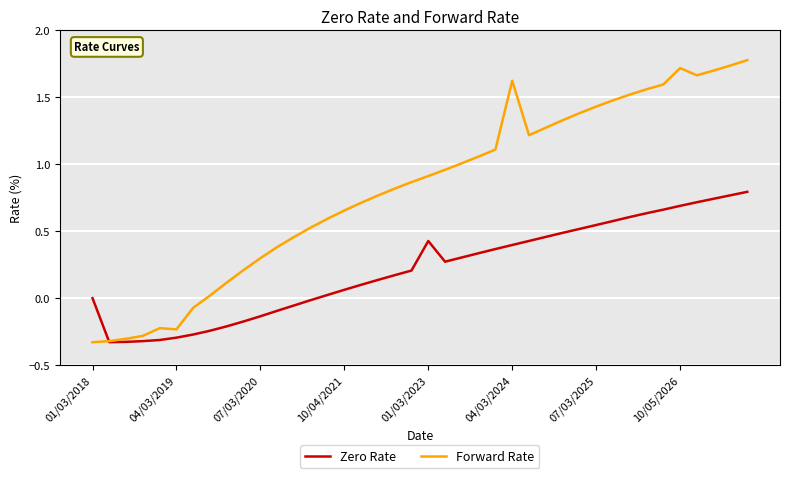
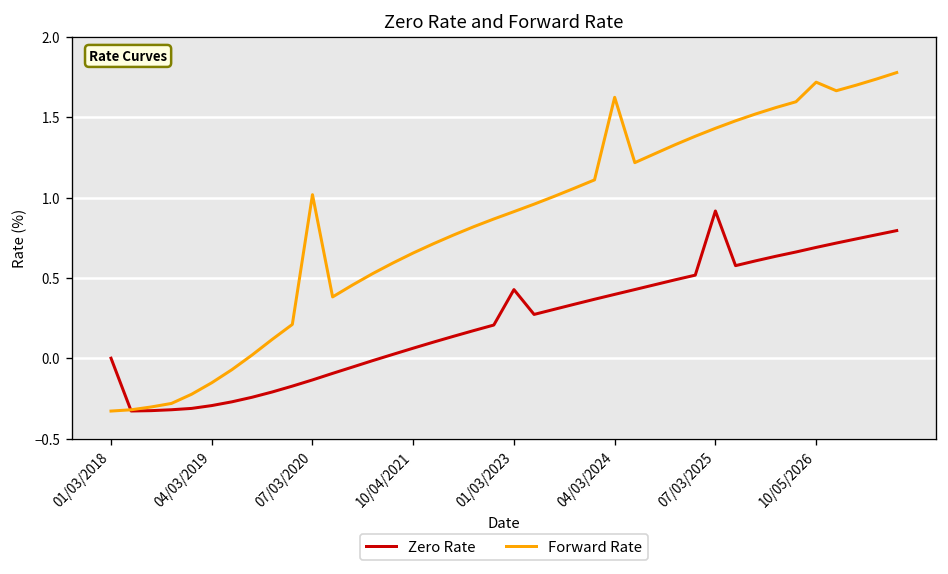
Forward Rate, 04/03/2019: -0.23 -> -0.15
Forward Rate, 07/03/2020: 0.30 -> 1.02
Zero Rate, 07/03/2025: 0.55 -> 0.92
